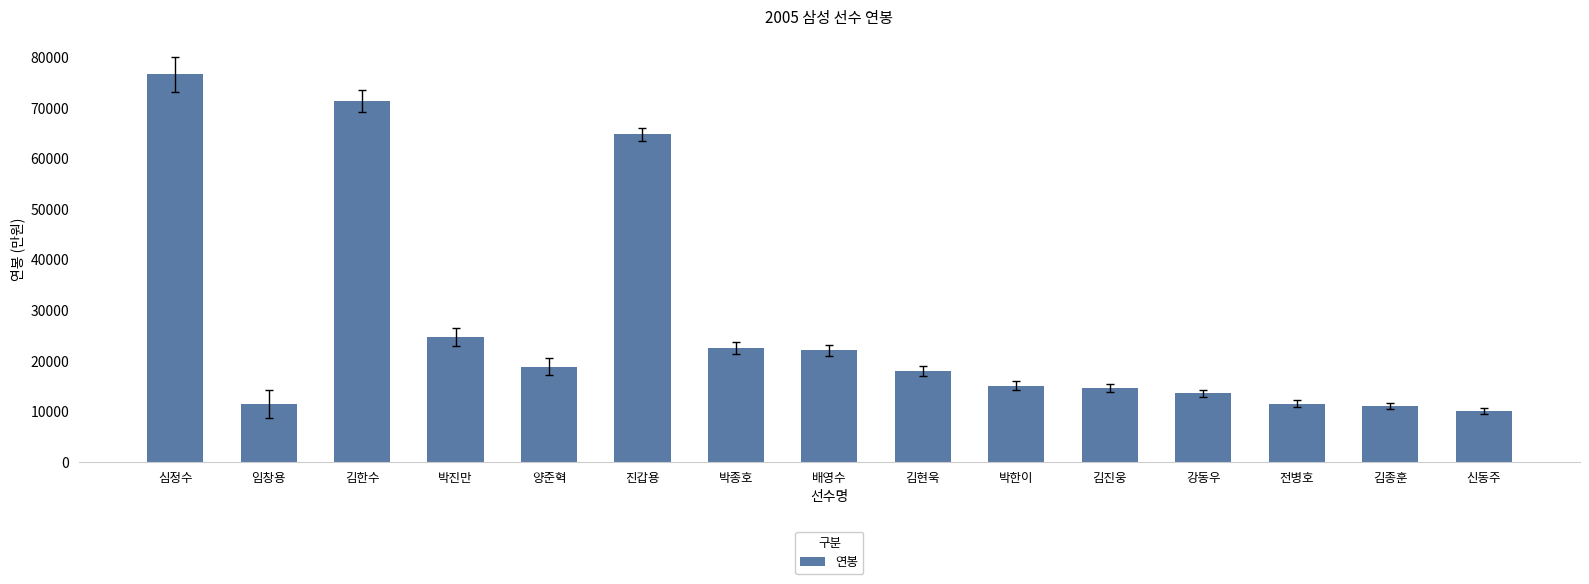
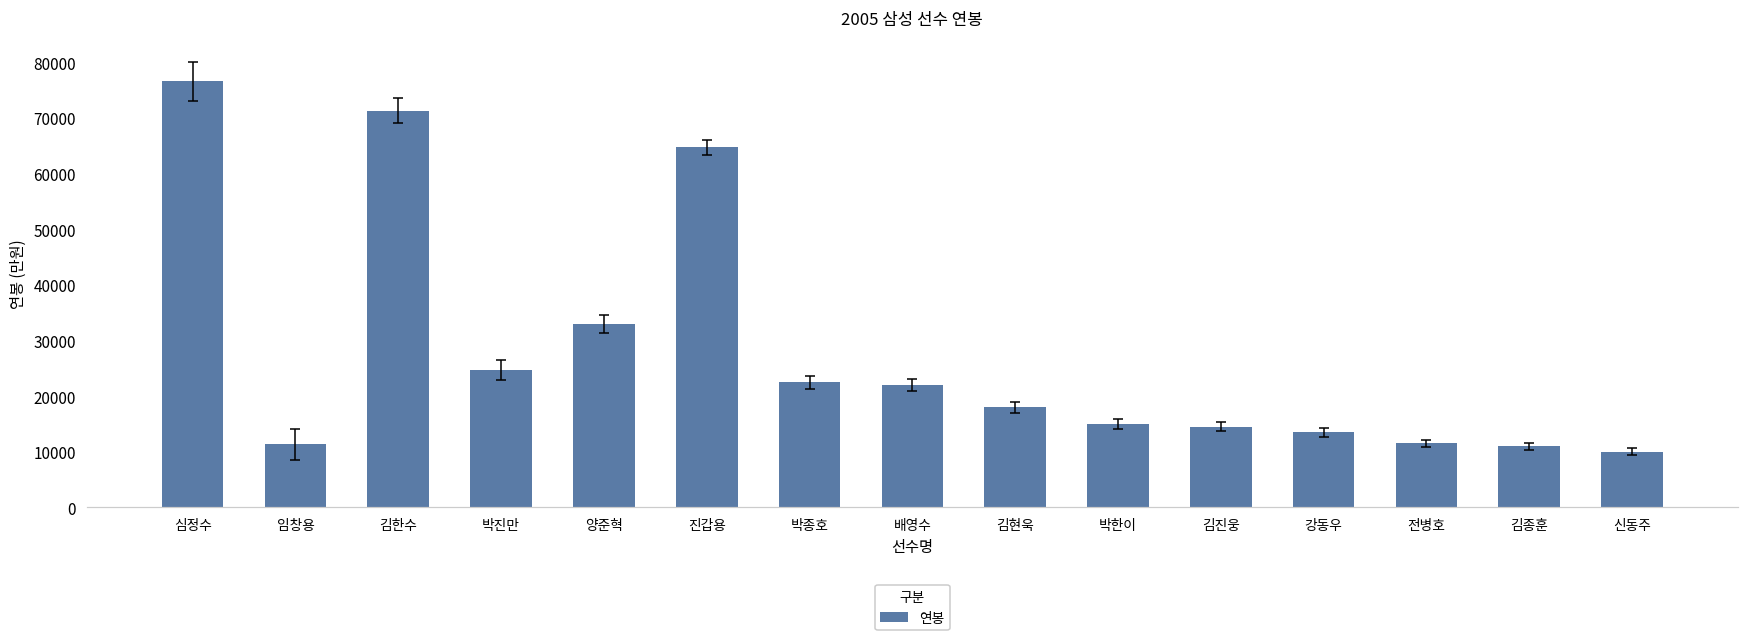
연봉, 양준혁: 19000 -> 33000
